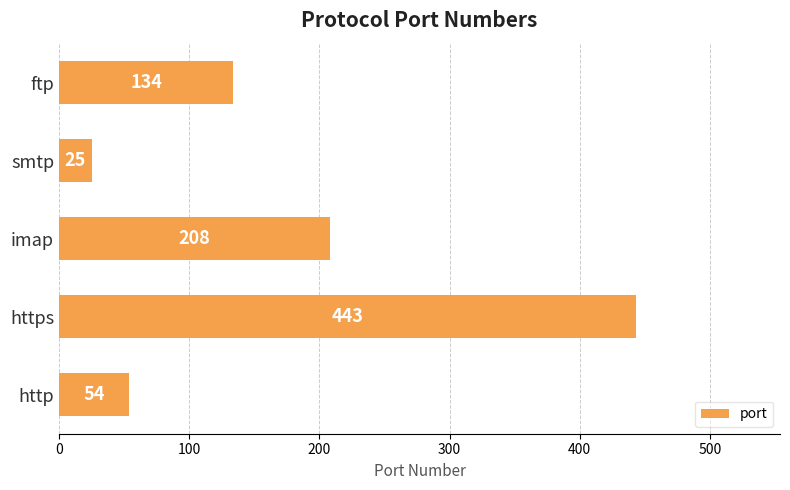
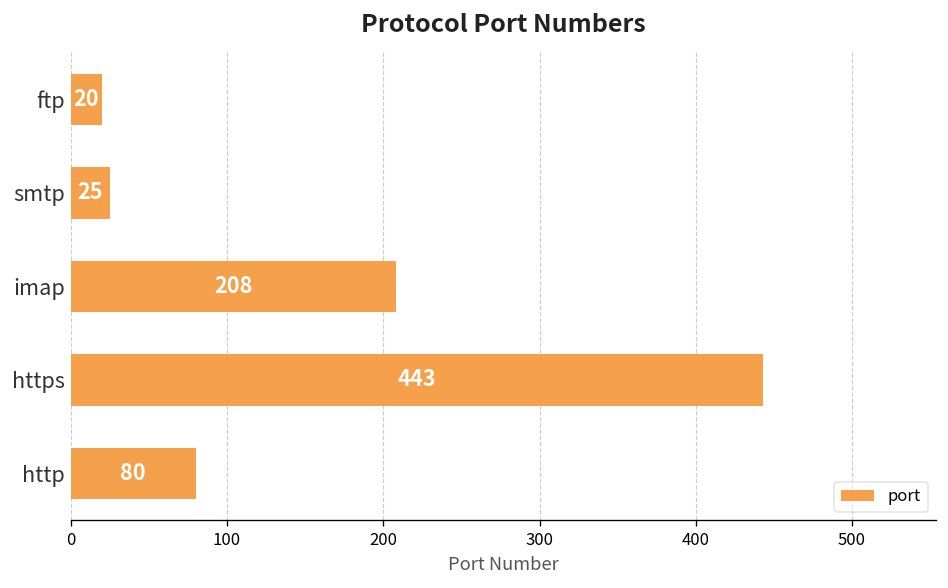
ftp: 134 -> 20
http: 54 -> 80
